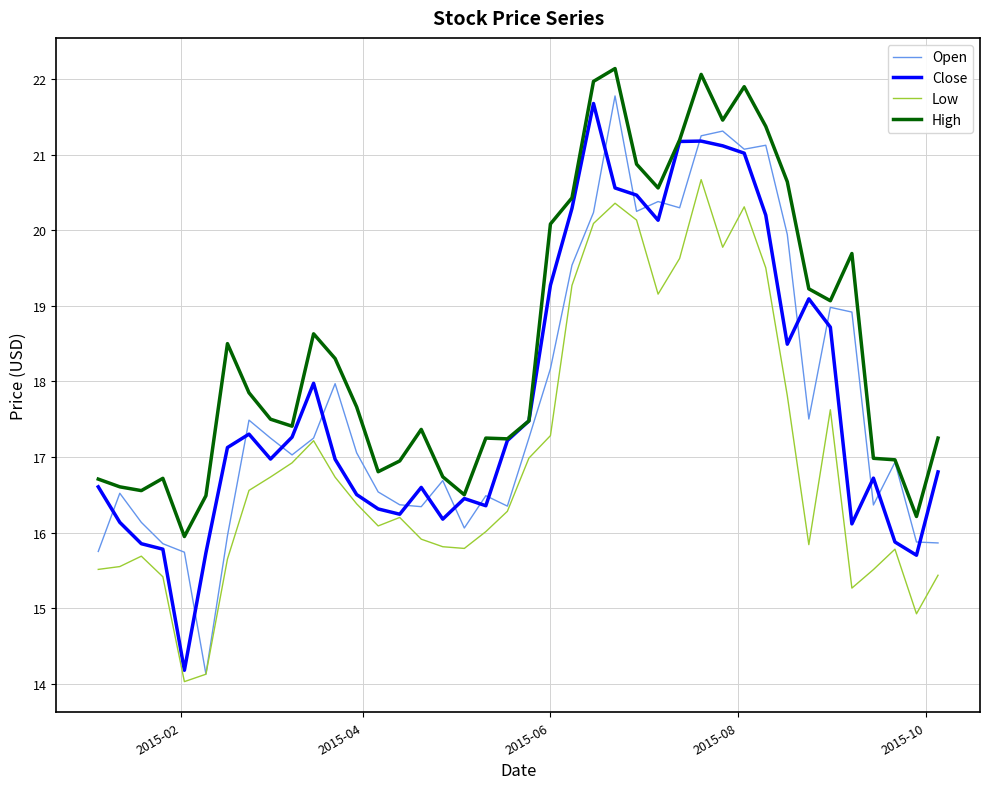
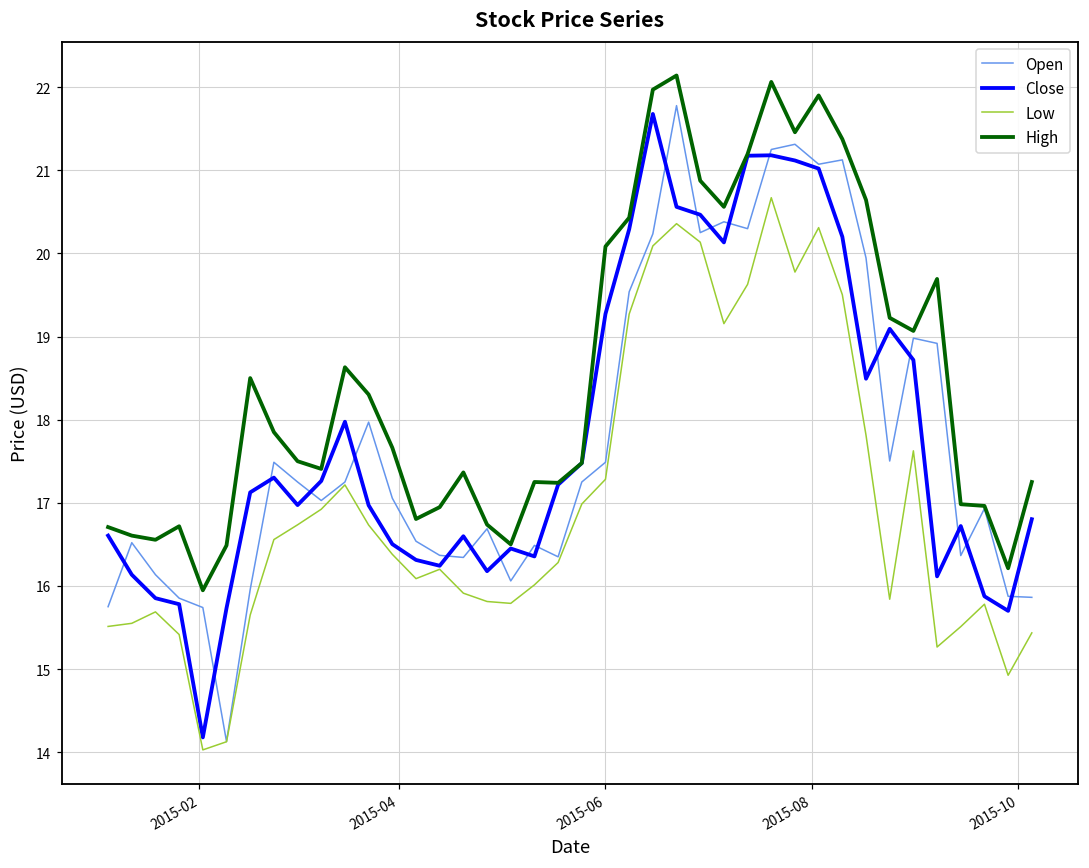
Open, 2015-06: 18.2 -> 17.5
